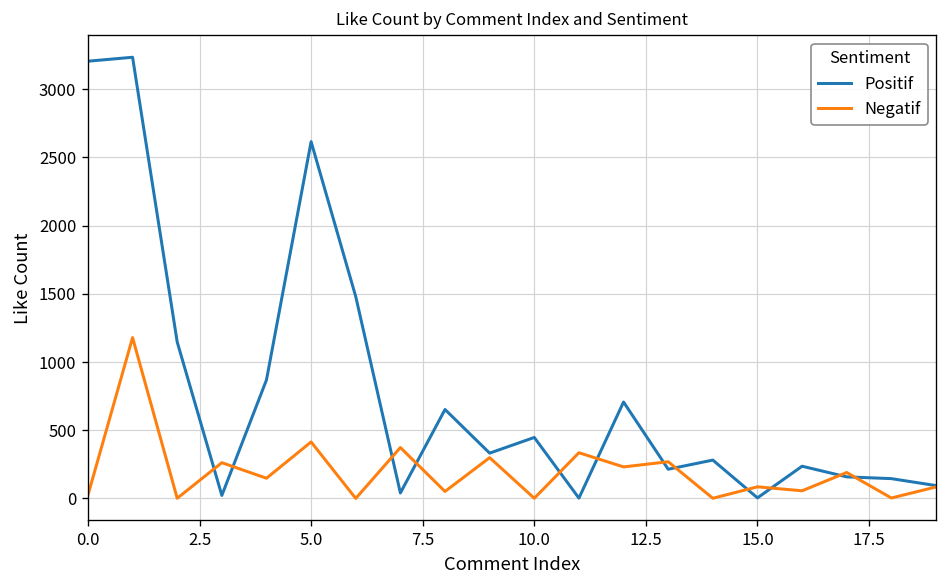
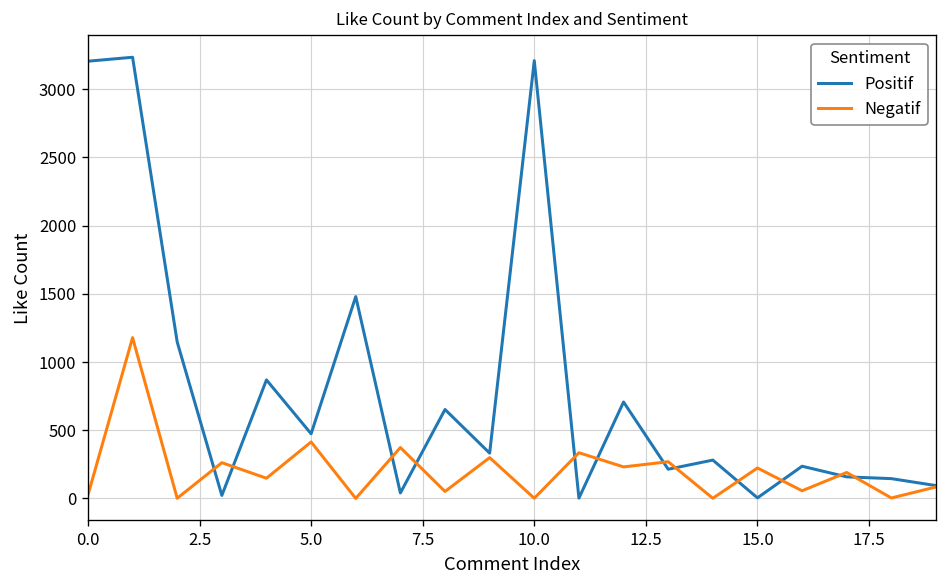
Positif, 5.0: 2620 -> 470
Positif, 10.0: 450 -> 3210
Negatif, 15.0: 90 -> 220
